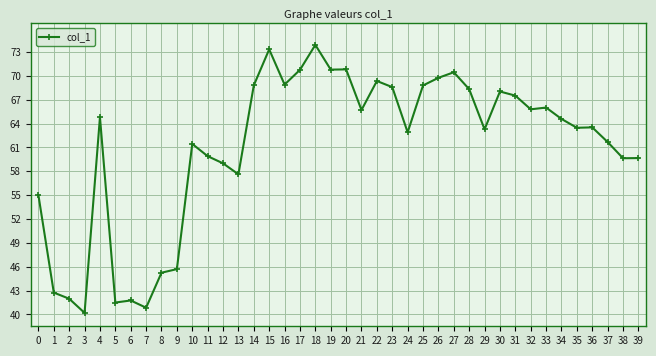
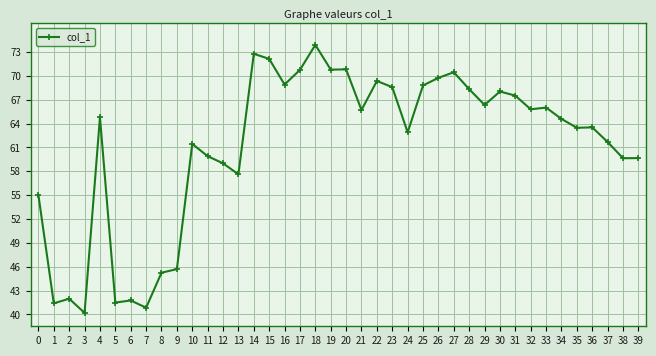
1: 43 -> 41
14: 69 -> 73
15: 73 -> 72
29: 63 -> 66
